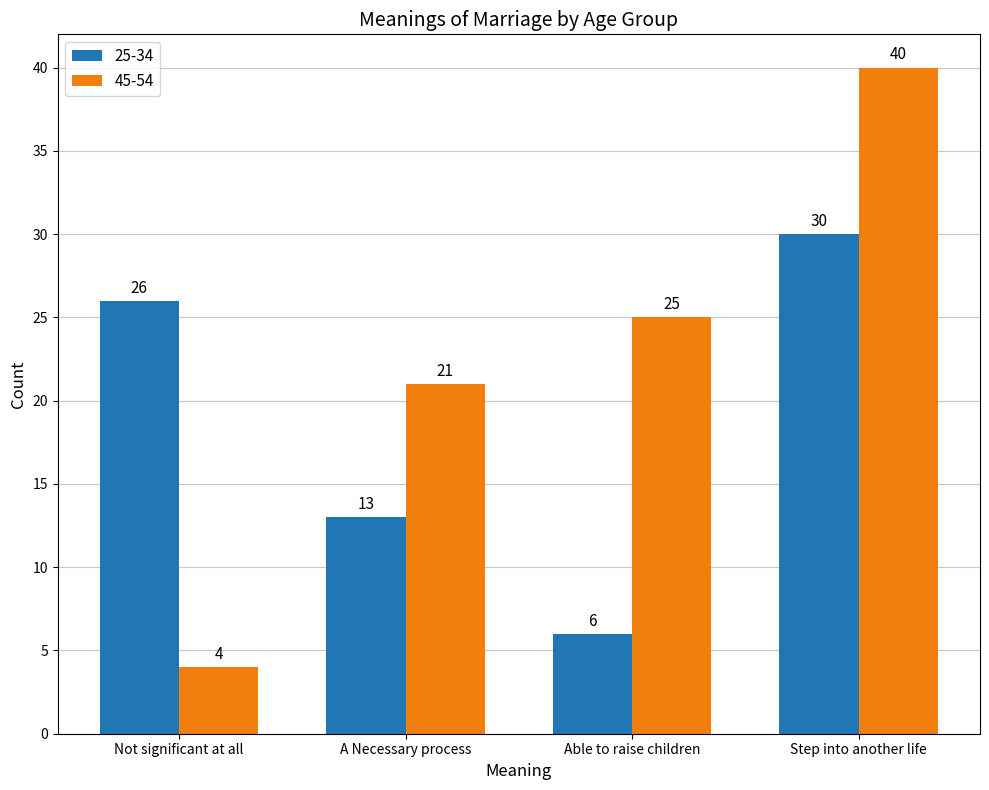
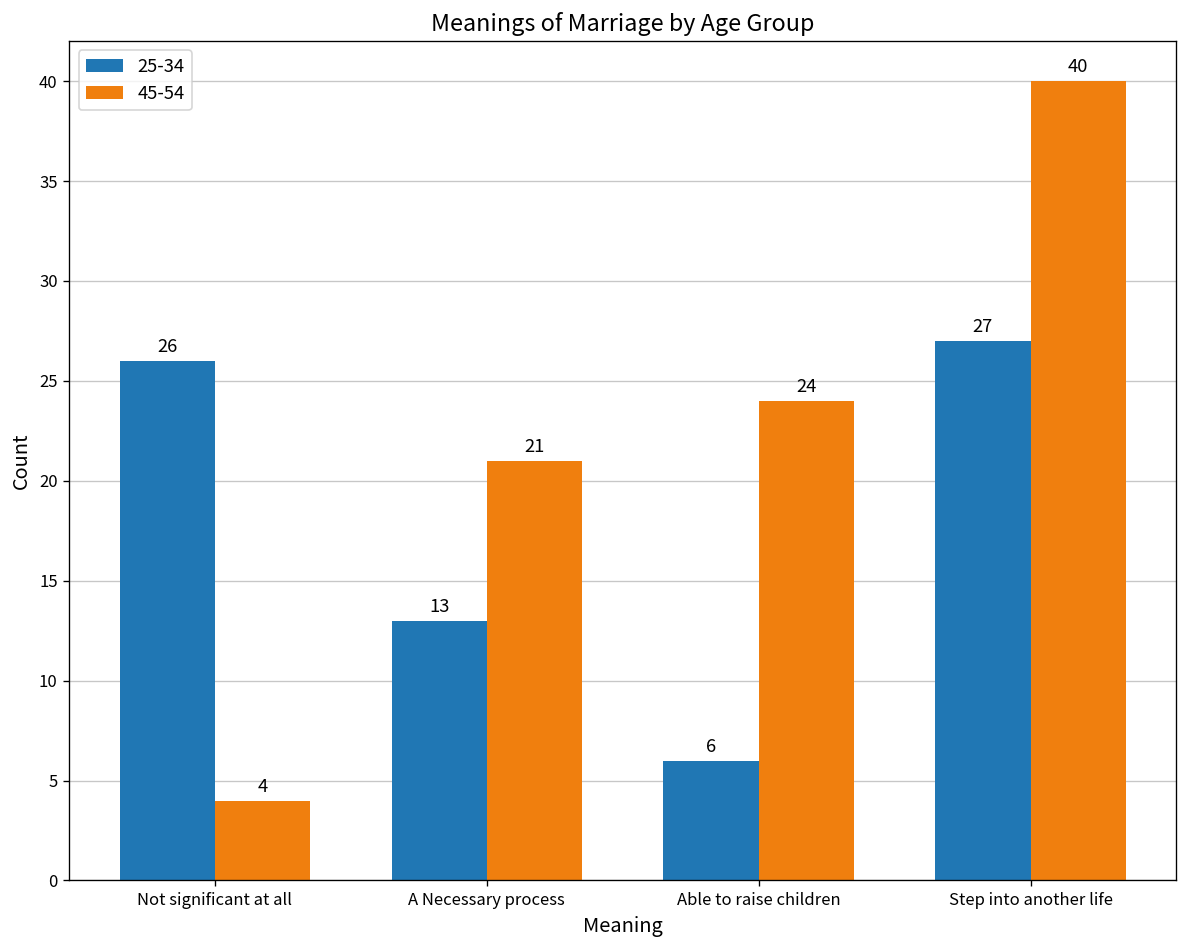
45-54, Able to raise children: 25 -> 24
25-34, Step into another life: 30 -> 27
